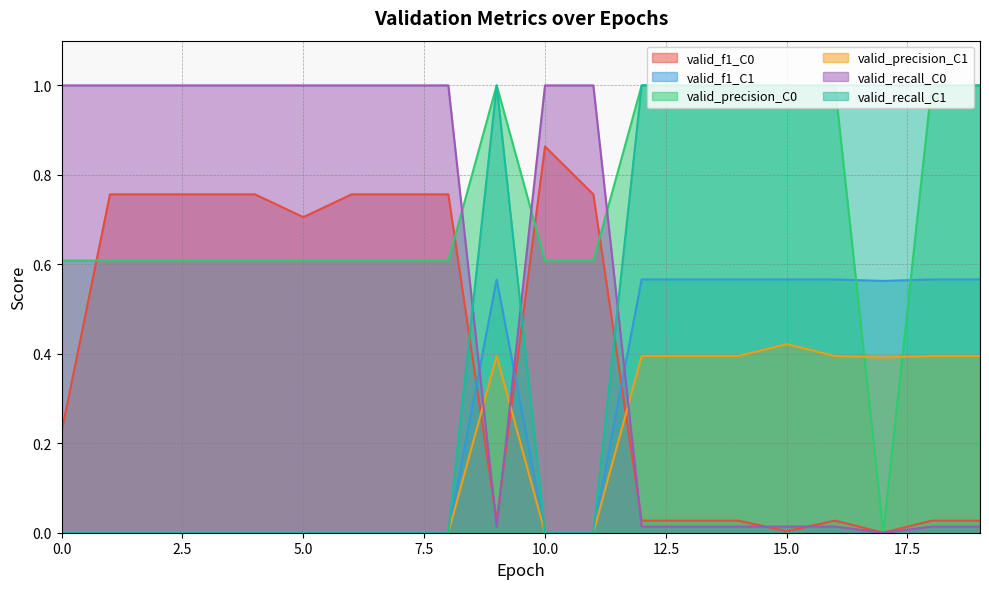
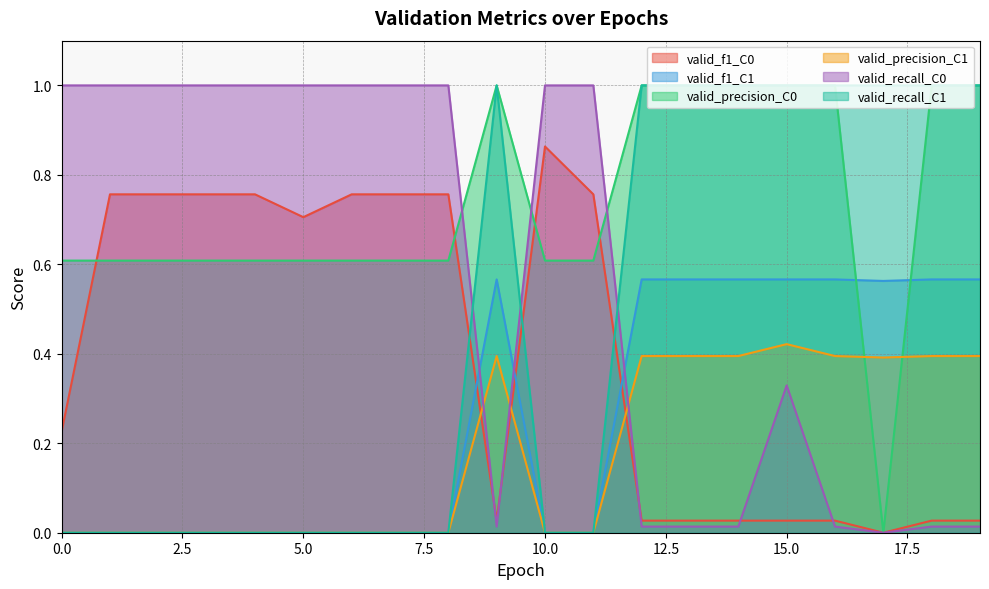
valid_f1_C0, 15.0: 0.00 -> 0.03
valid_recall_C0, 15.0: 0.01 -> 0.33
